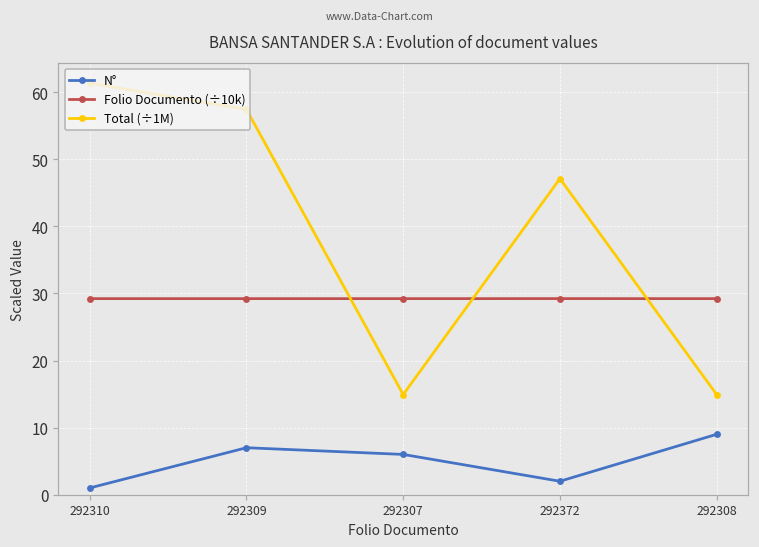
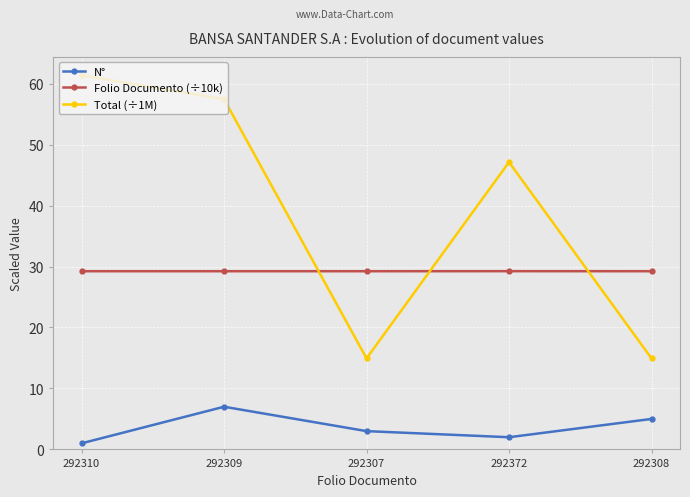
N°, 292307: 6 -> 3
N°, 292308: 9 -> 5
